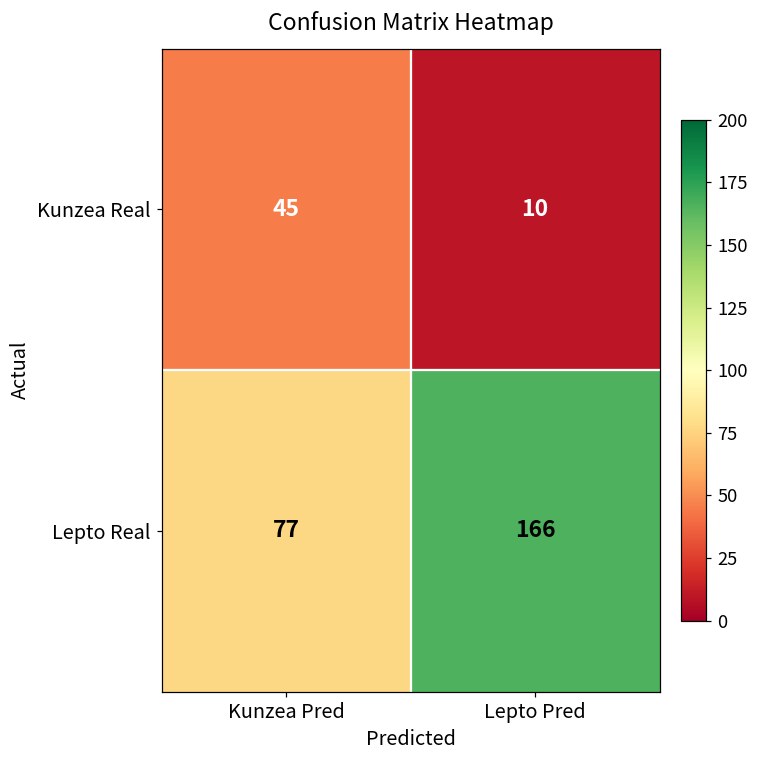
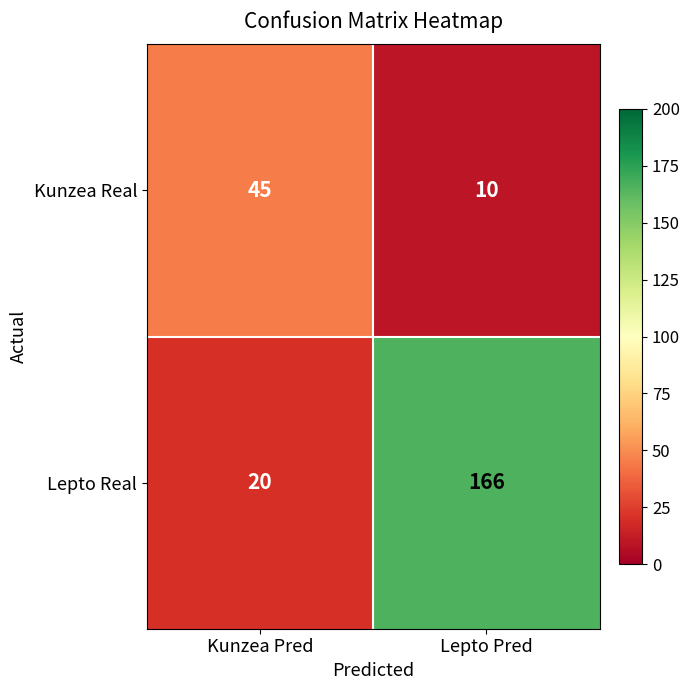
Lepto Real, Kunzea Pred: 77 -> 20
